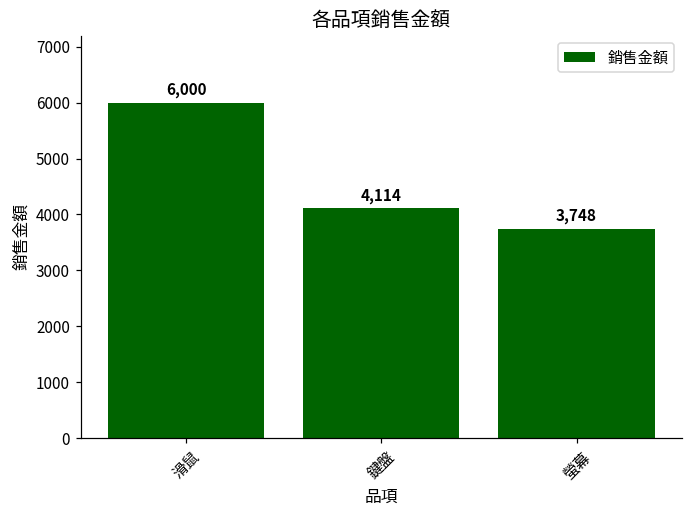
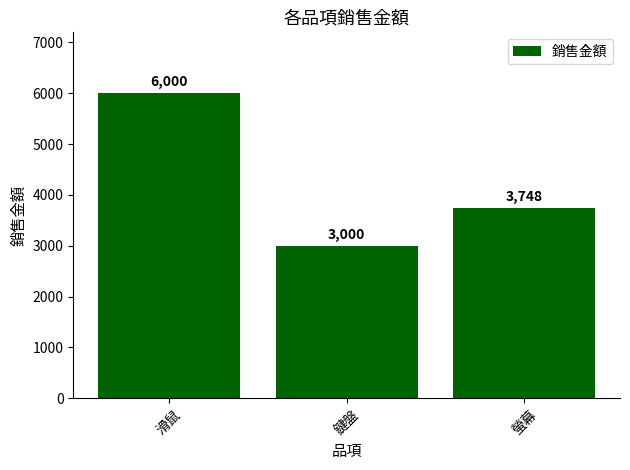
鍵盤: 4,114 -> 3,000
